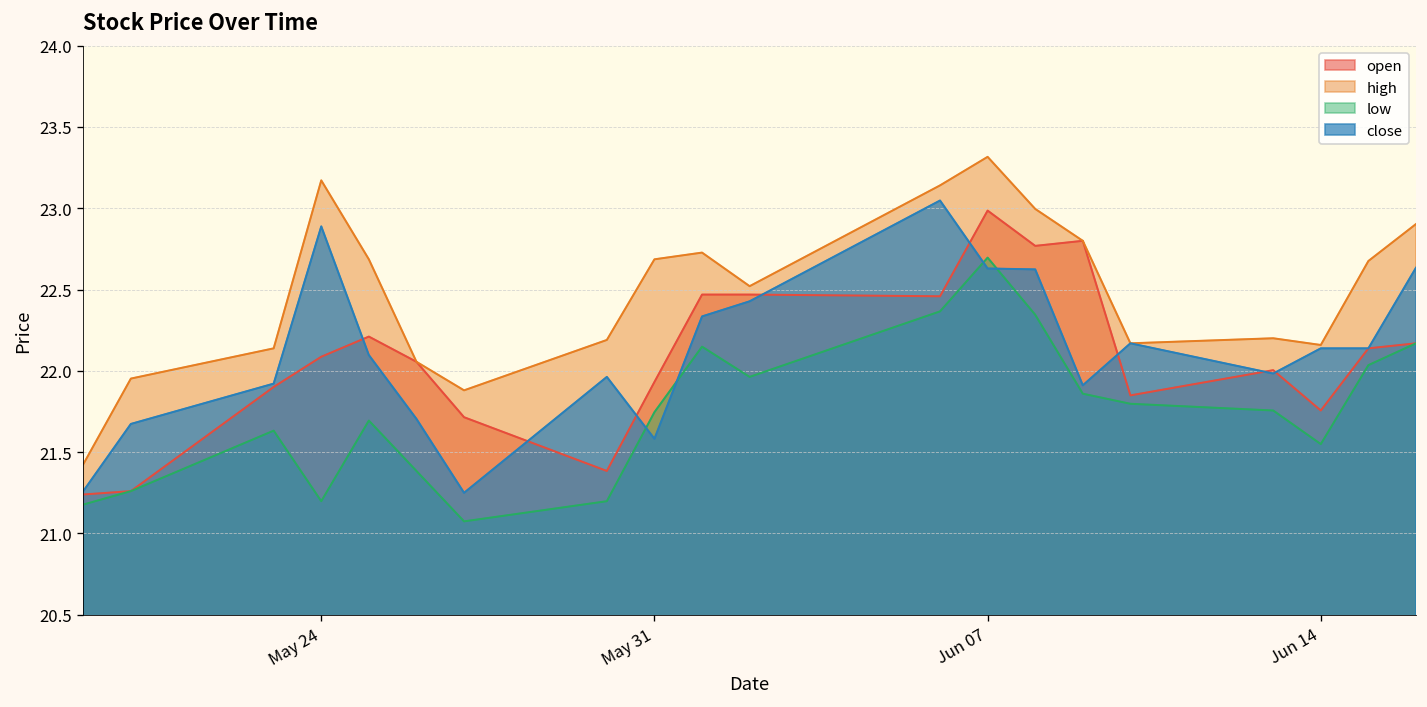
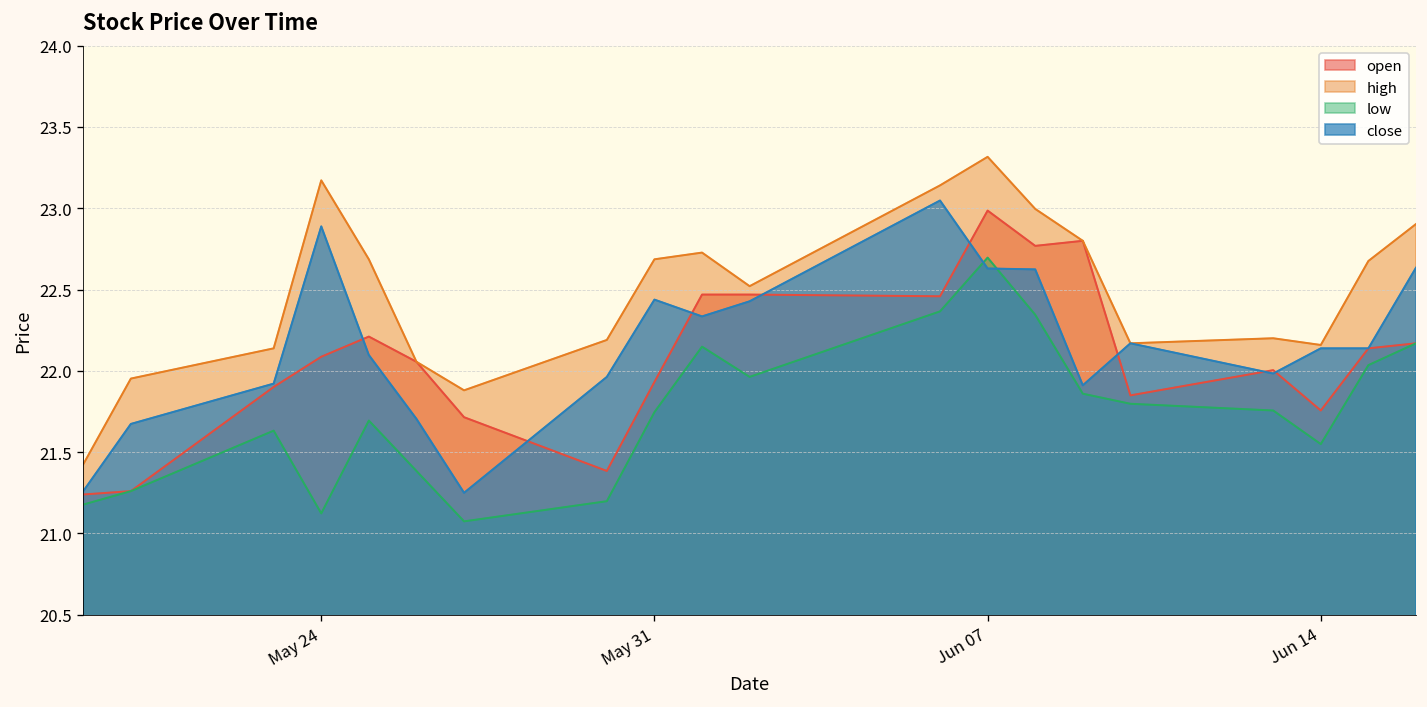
low, May 24: 21.20 -> 21.12
close, May 31: 21.58 -> 22.44
